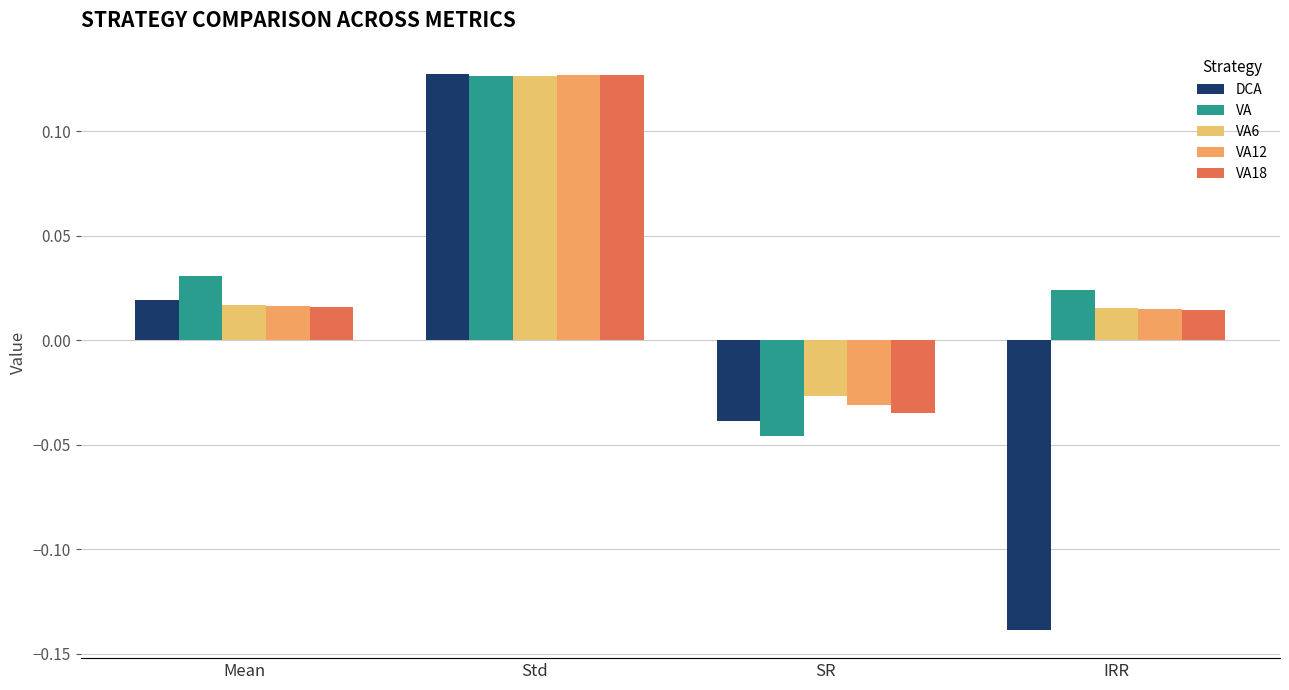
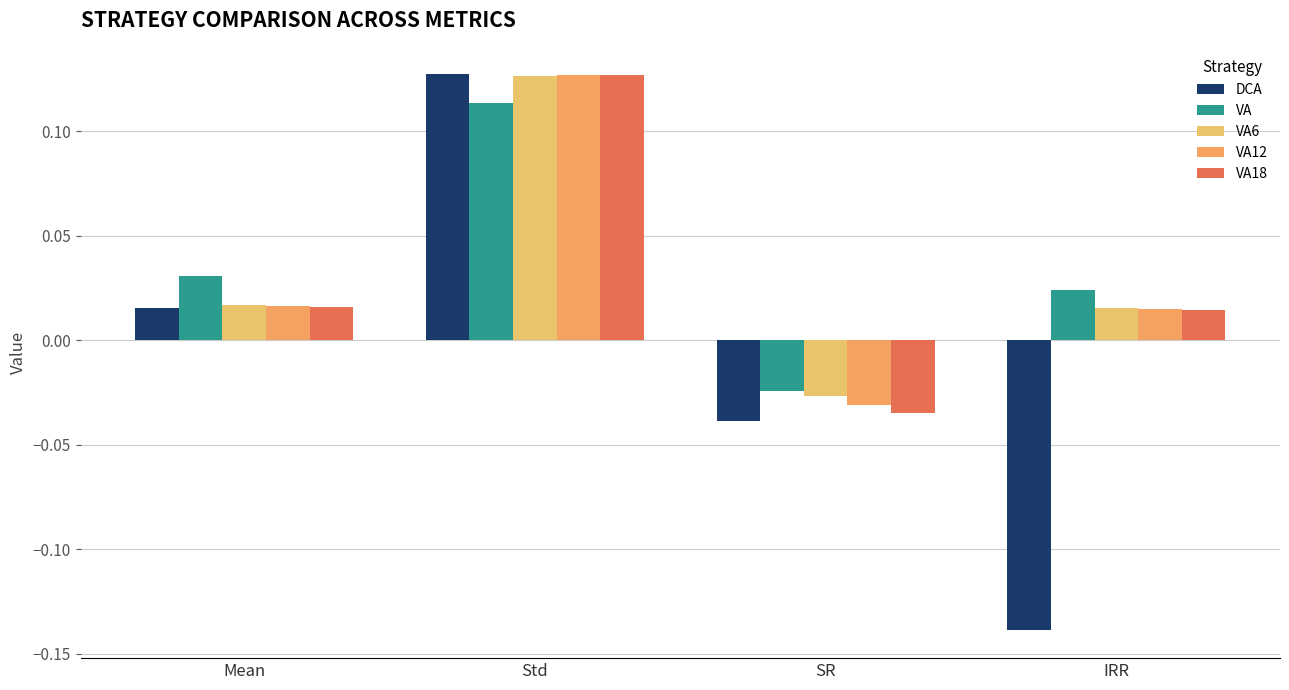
DCA, Mean: 0.019 -> 0.015
VA, Std: 0.126 -> 0.114
VA, SR: -0.046 -> -0.024
